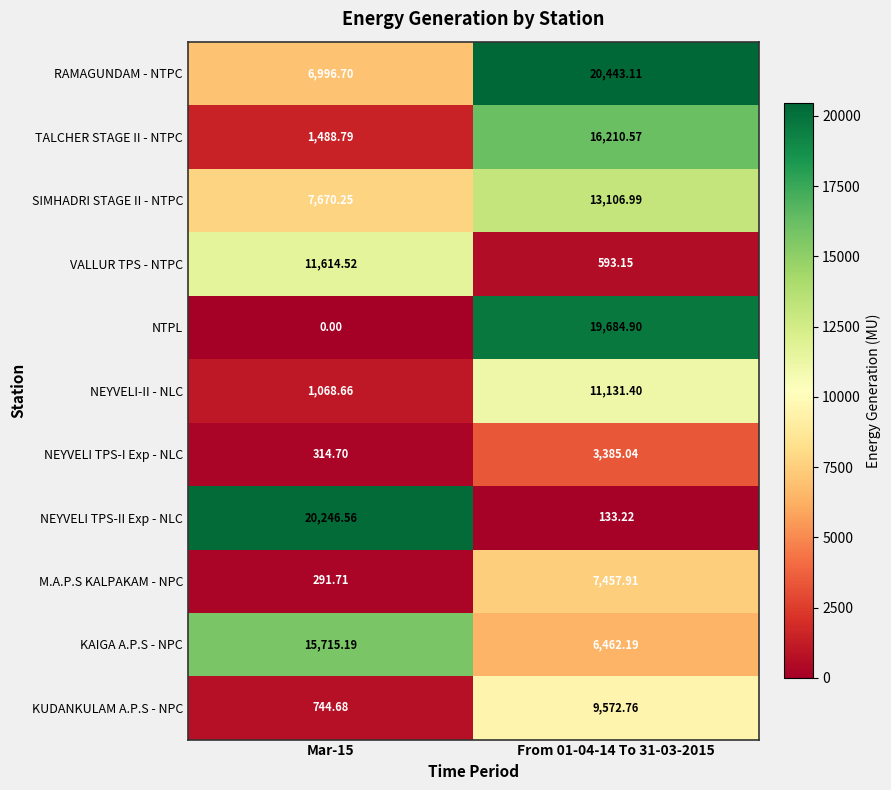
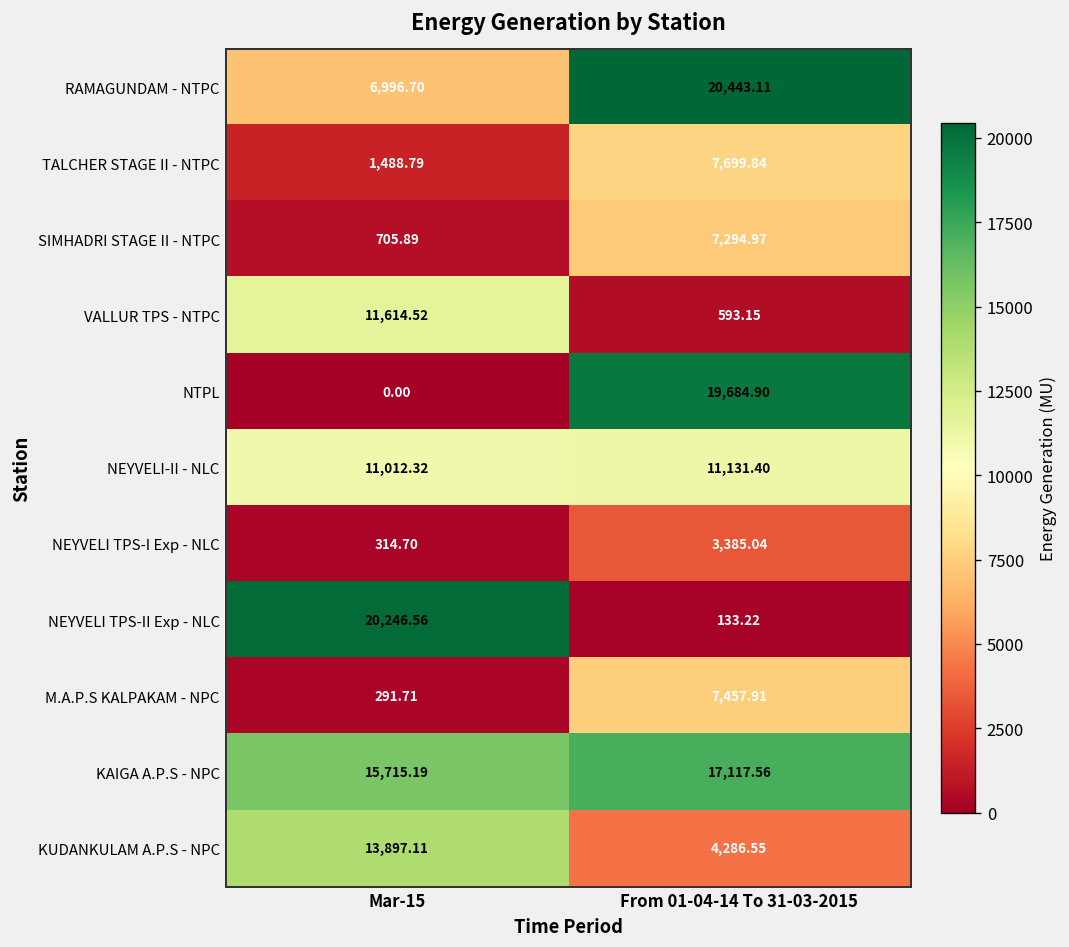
TALCHER STAGE II - NTPC, From 01-04-14 To 31-03-2015: 16,210.57 -> 7,699.84
SIMHADRI STAGE II - NTPC, Mar-15: 7,670.25 -> 705.89
SIMHADRI STAGE II - NTPC, From 01-04-14 To 31-03-2015: 13,106.99 -> 7,294.97
NEYVELI-II - NLC, Mar-15: 1,068.66 -> 11,012.32
KAIGA A.P.S - NPC, From 01-04-14 To 31-03-2015: 6,462.19 -> 17,117.56
KUDANKULAM A.P.S - NPC, Mar-15: 744.68 -> 13,897.11
KUDANKULAM A.P.S - NPC, From 01-04-14 To 31-03-2015: 9,572.76 -> 4,286.55
